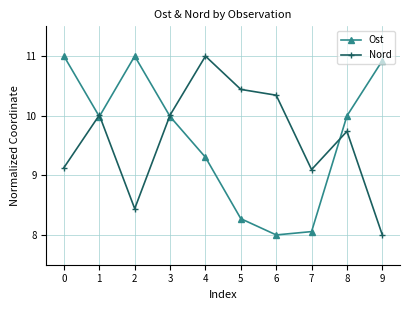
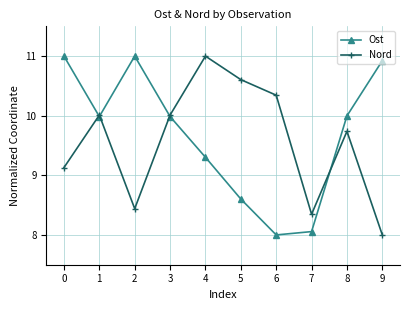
Ost, 5: 8.3 -> 8.6
Nord, 5: 10.4 -> 10.6
Nord, 7: 9.1 -> 8.3
